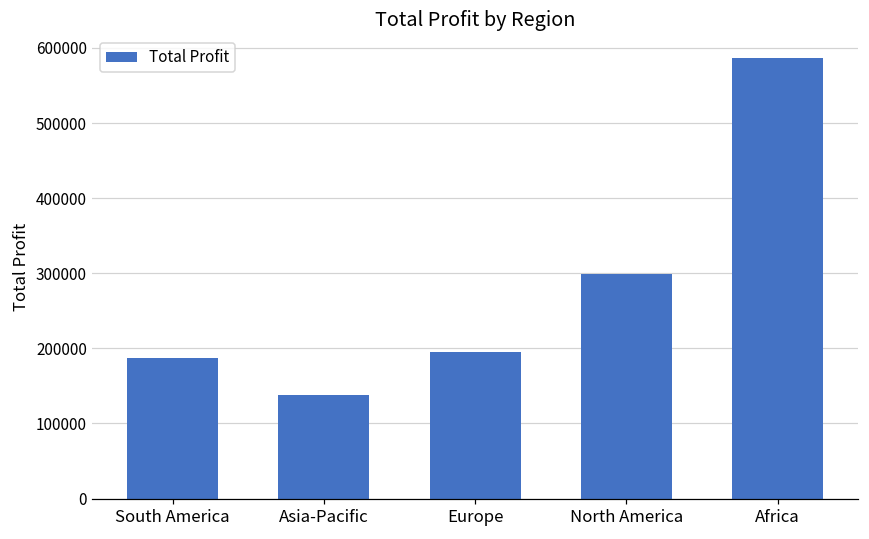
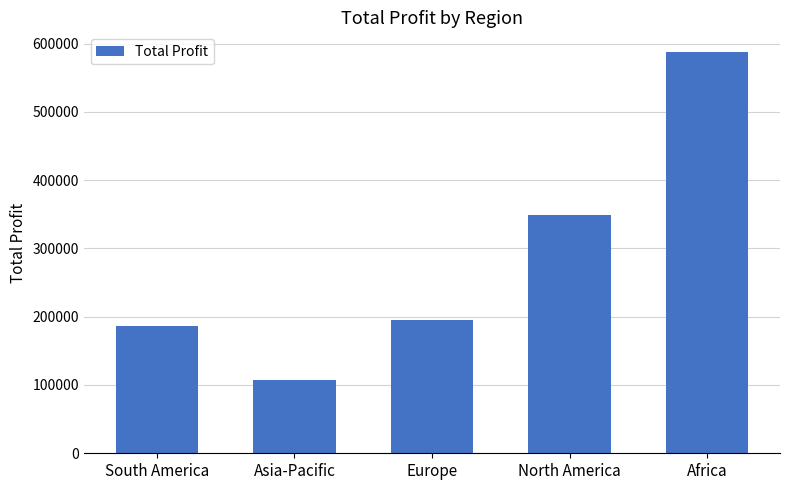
Asia-Pacific: 140000 -> 110000
North America: 300000 -> 350000
